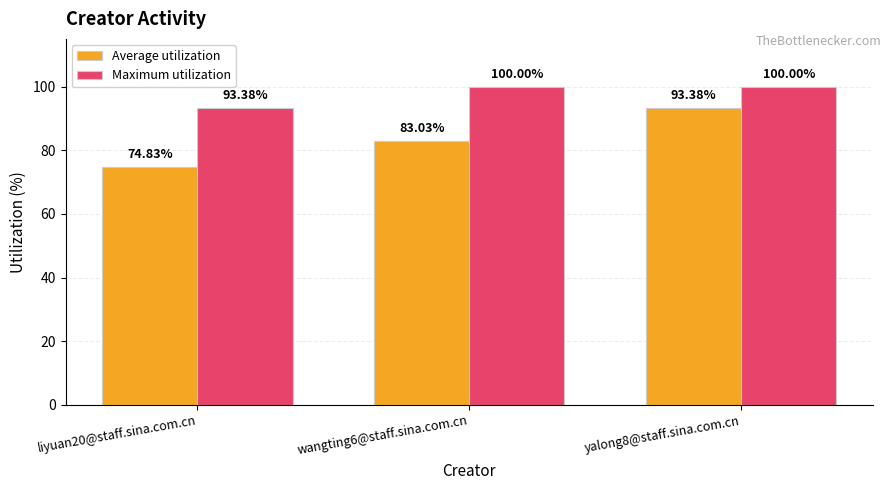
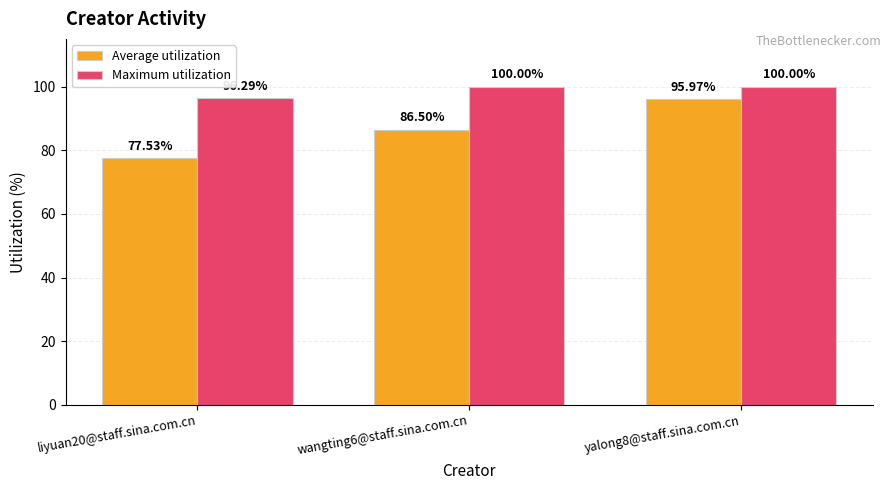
Average utilization, liyuan20@staff.sina.com.cn: 74.83% -> 77.53%
Maximum utilization, liyuan20@staff.sina.com.cn: 93 -> 96
Average utilization, wangting6@staff.sina.com.cn: 83.03% -> 86.50%
Average utilization, yalong8@staff.sina.com.cn: 93.38% -> 95.97%
